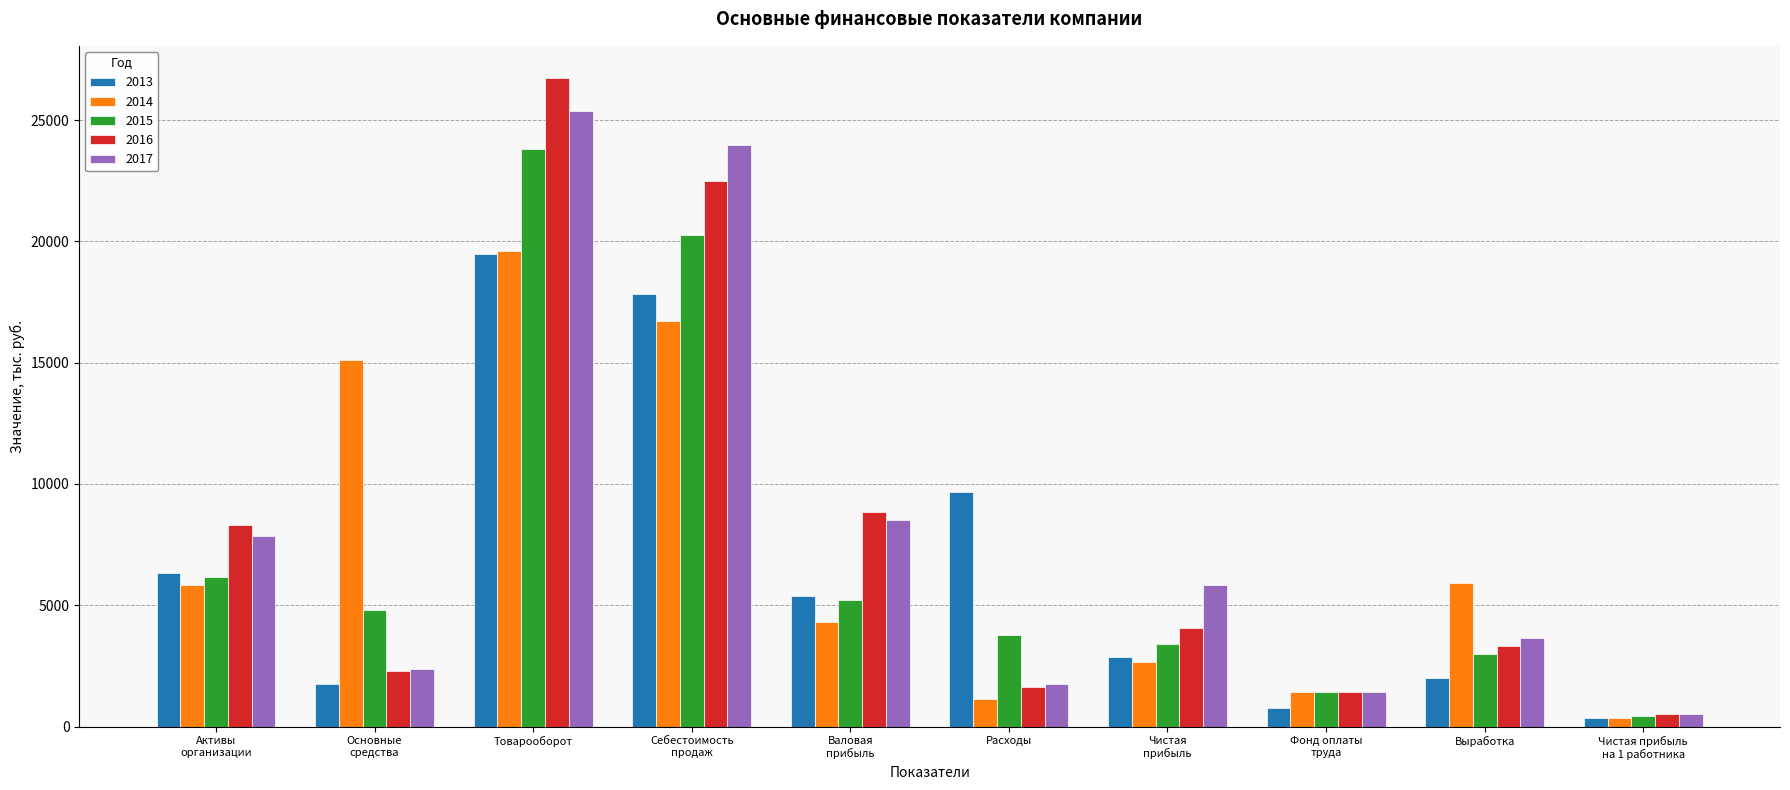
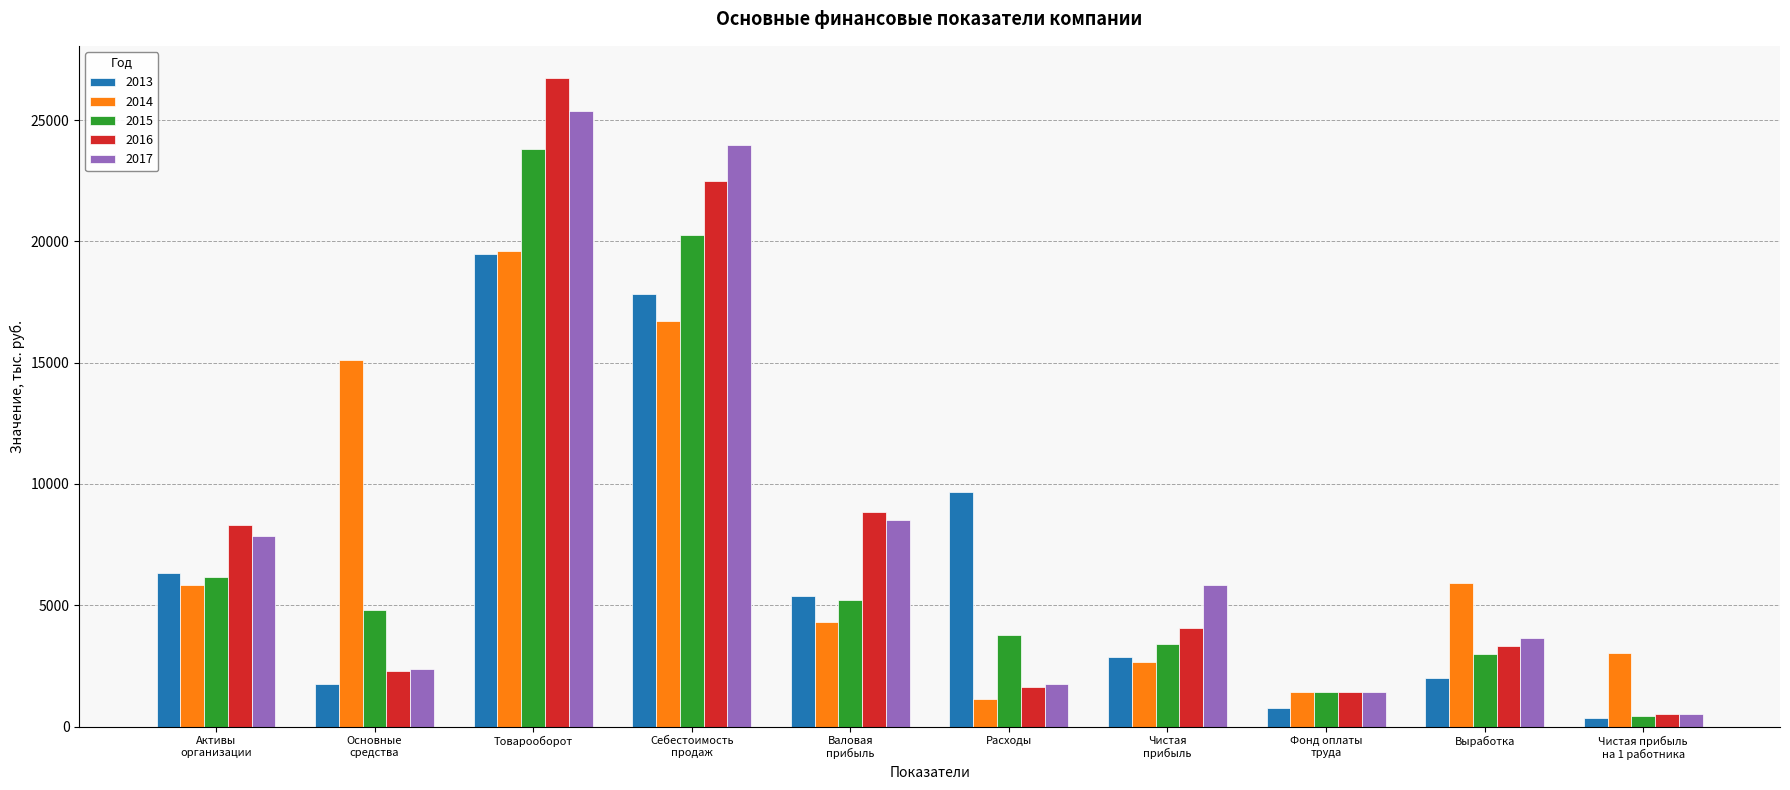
2014, Чистая прибыль на 1 работника: 300 -> 3000
